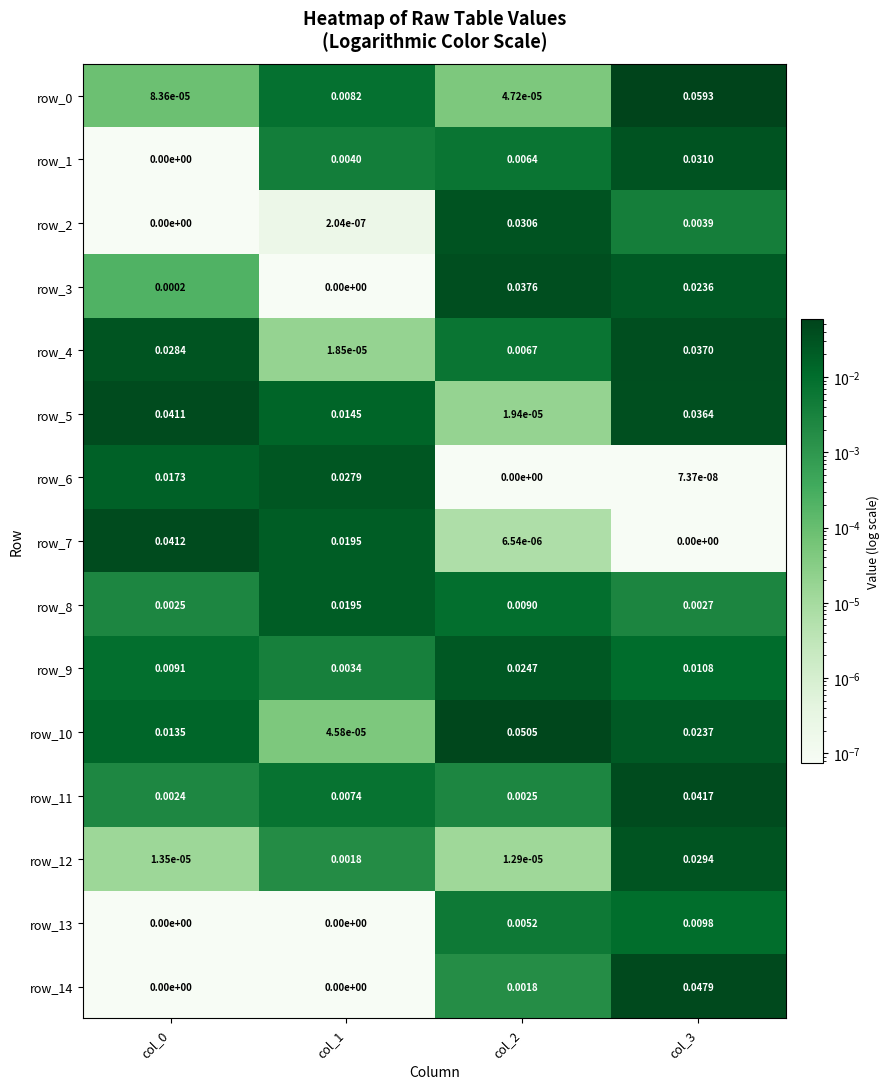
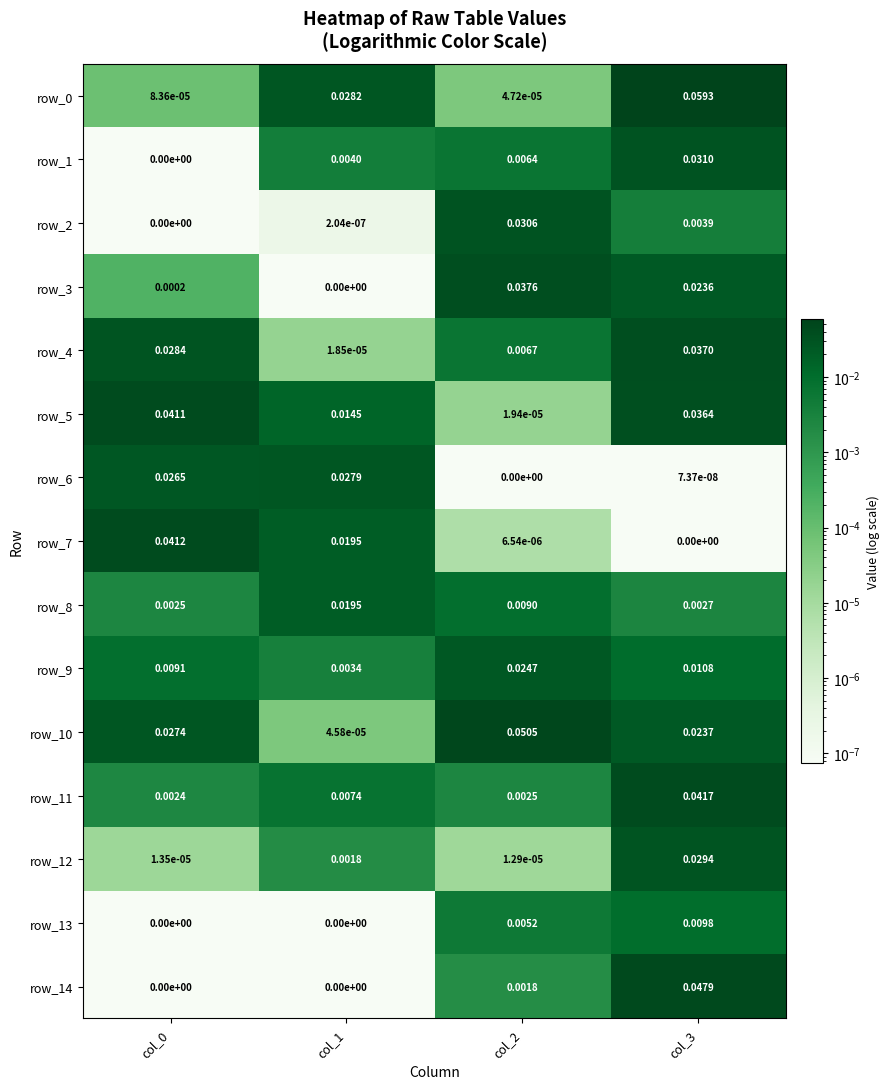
row_0, col_1: 0.0082 -> 0.0282
row_6, col_0: 0.0173 -> 0.0265
row_10, col_0: 0.0135 -> 0.0274
